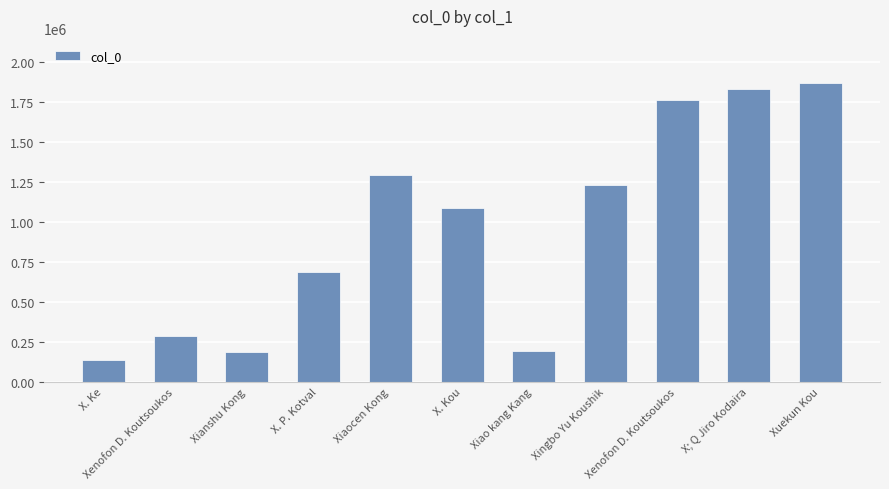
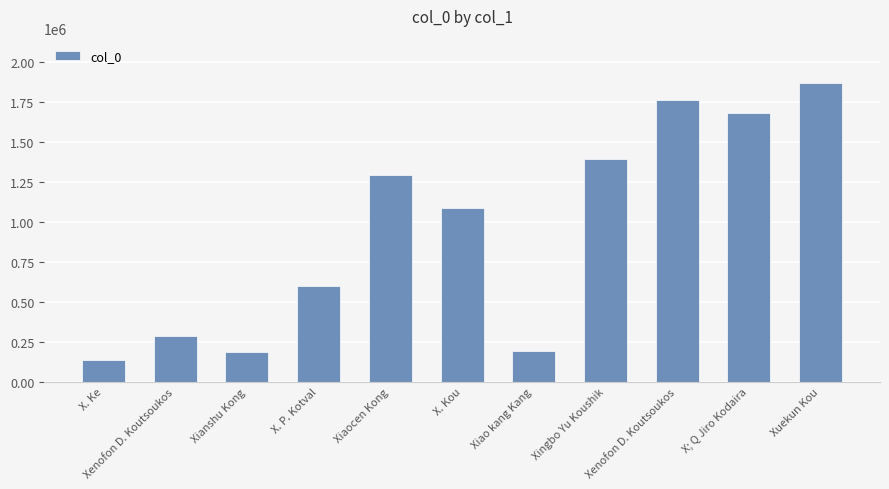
X. P. Kotval: 680000 -> 600000
Xingbo Yu Koushik: 1230000 -> 1400000
X; Q Jiro Kodaira: 1830000 -> 1680000
